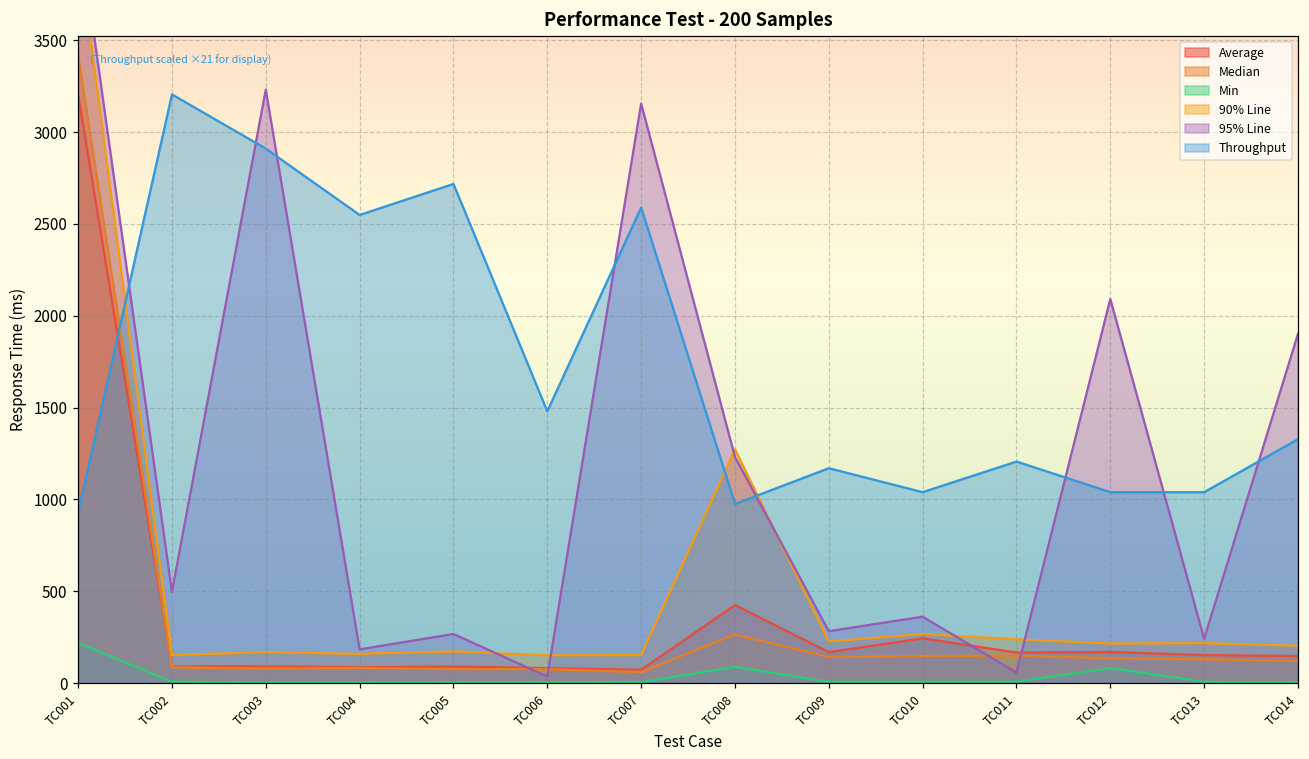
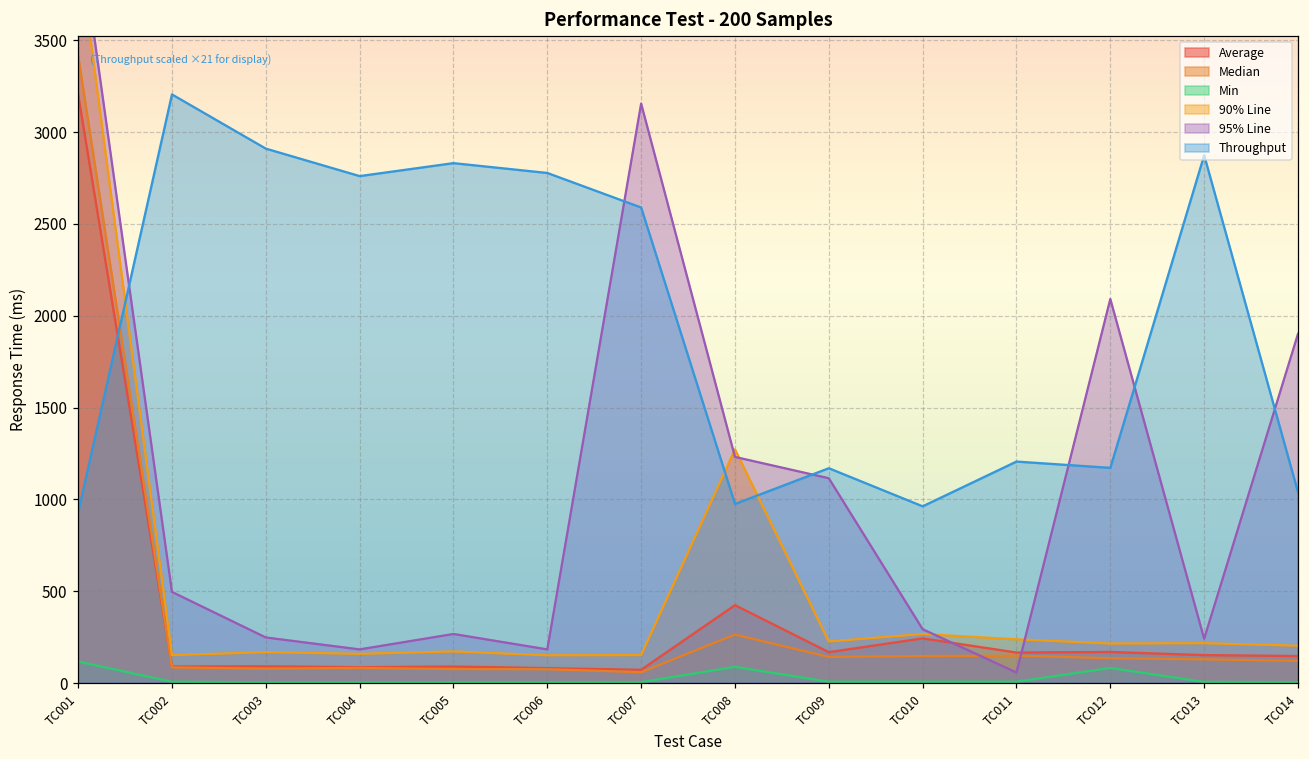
Min, TC001: 220 -> 120
95% Line, TC003: 3230 -> 250
Throughput, TC004: 2550 -> 2760
Throughput, TC005: 2720 -> 2830
95% Line, TC006: 40 -> 180
Throughput, TC006: 1480 -> 2780
95% Line, TC009: 280 -> 1120
95% Line, TC010: 360 -> 290
Throughput, TC010: 1040 -> 960
Throughput, TC012: 1040 -> 1170
Throughput, TC013: 1040 -> 2870
Throughput, TC014: 1330 -> 1040
